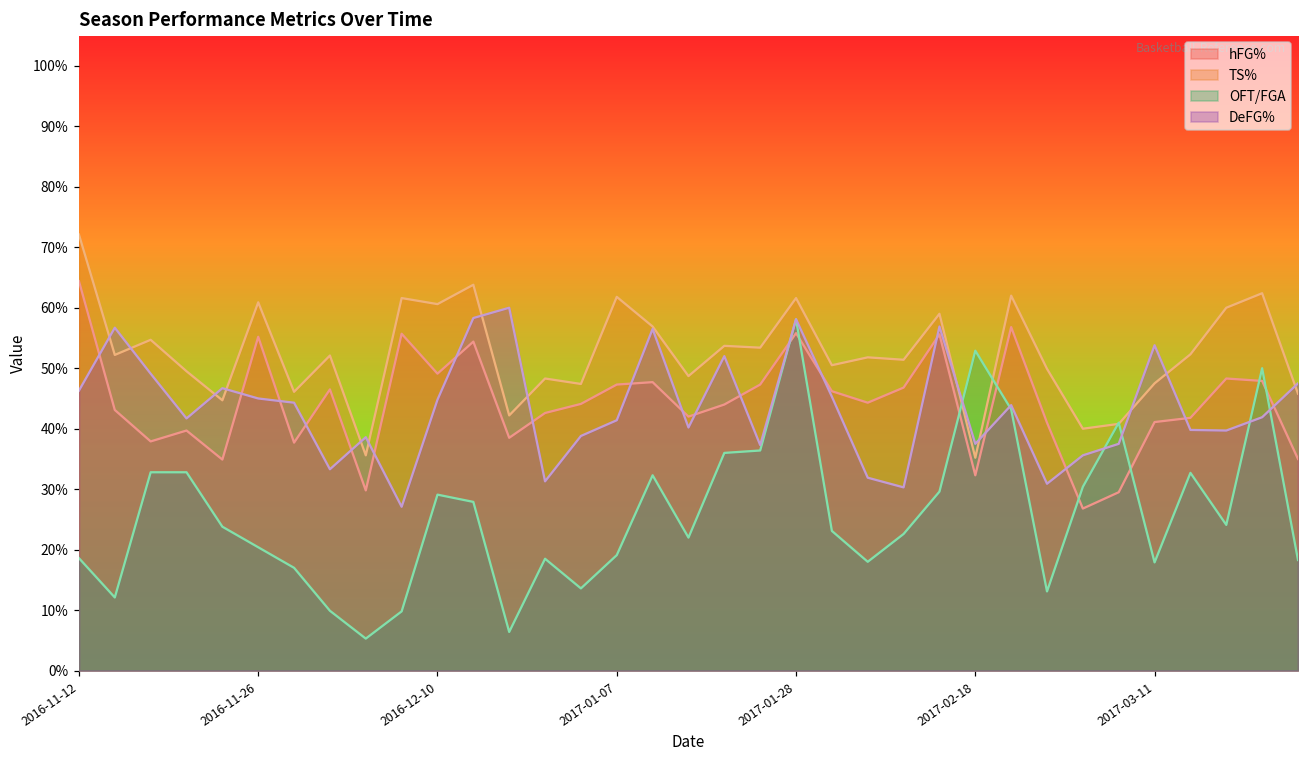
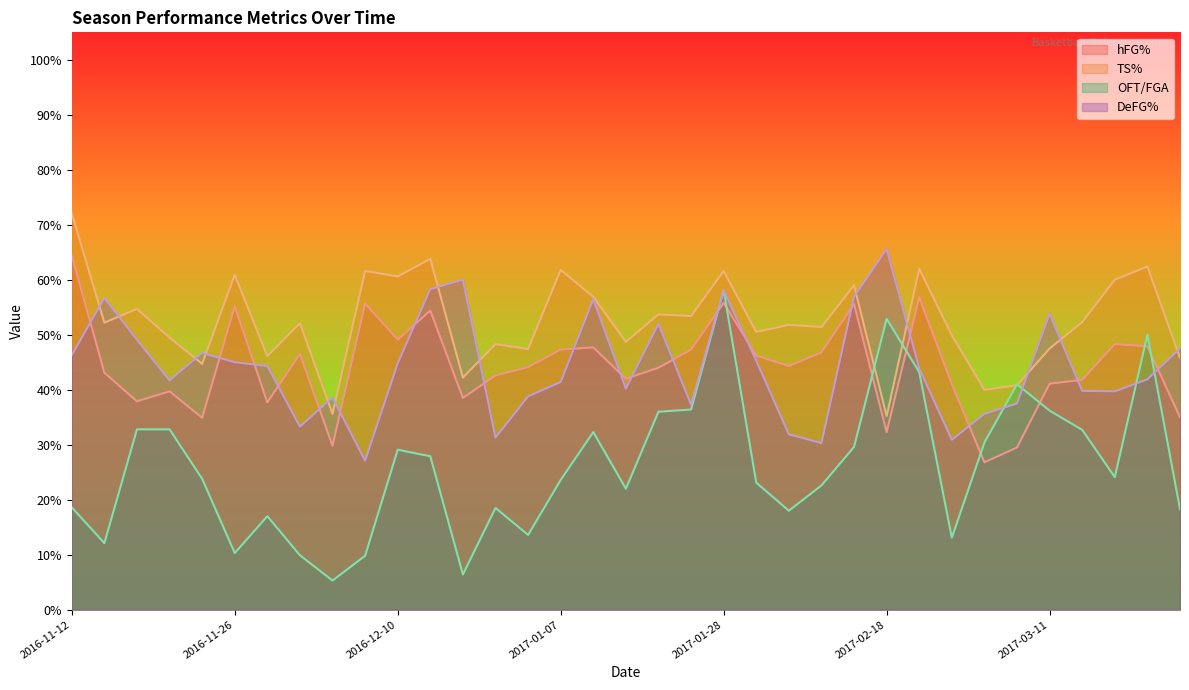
OFT/FGA, 2016-11-26: 20% -> 10%
OFT/FGA, 2017-01-07: 19% -> 24%
DeFG%, 2017-02-18: 38% -> 66%
OFT/FGA, 2017-03-11: 18% -> 36%
